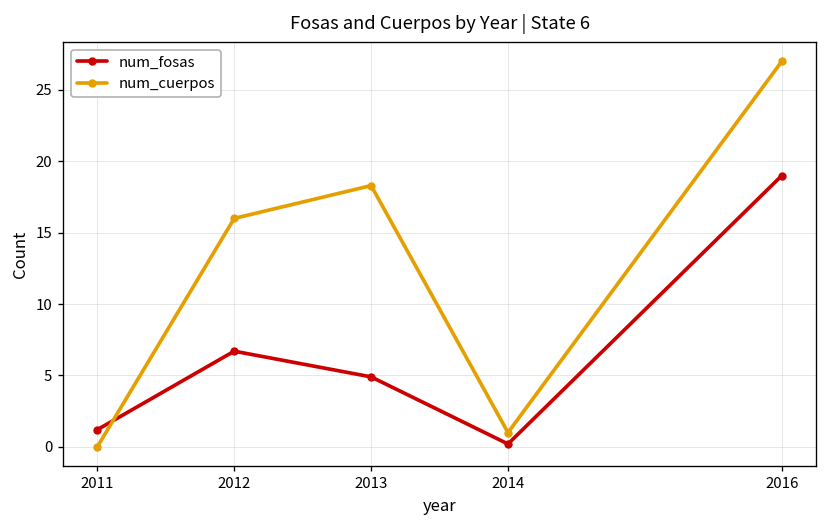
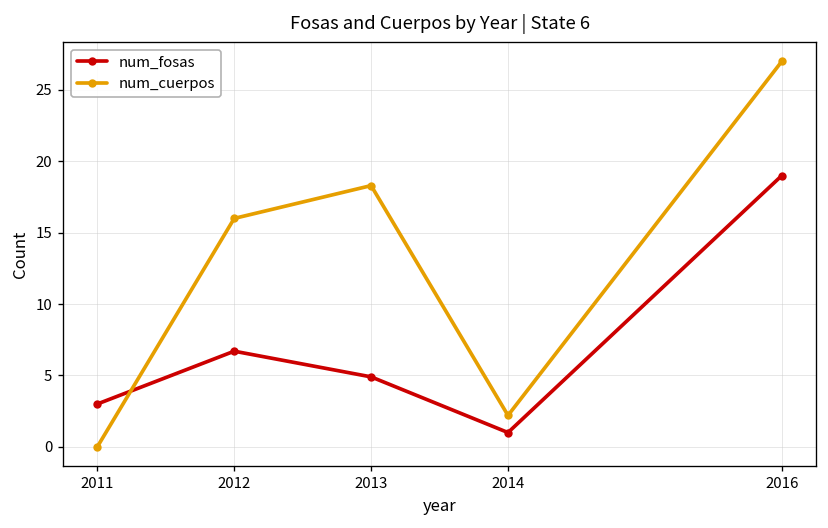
num_fosas, 2011: 1.2 -> 3.0
num_fosas, 2014: 0.2 -> 1.0
num_cuerpos, 2014: 1.0 -> 2.2
